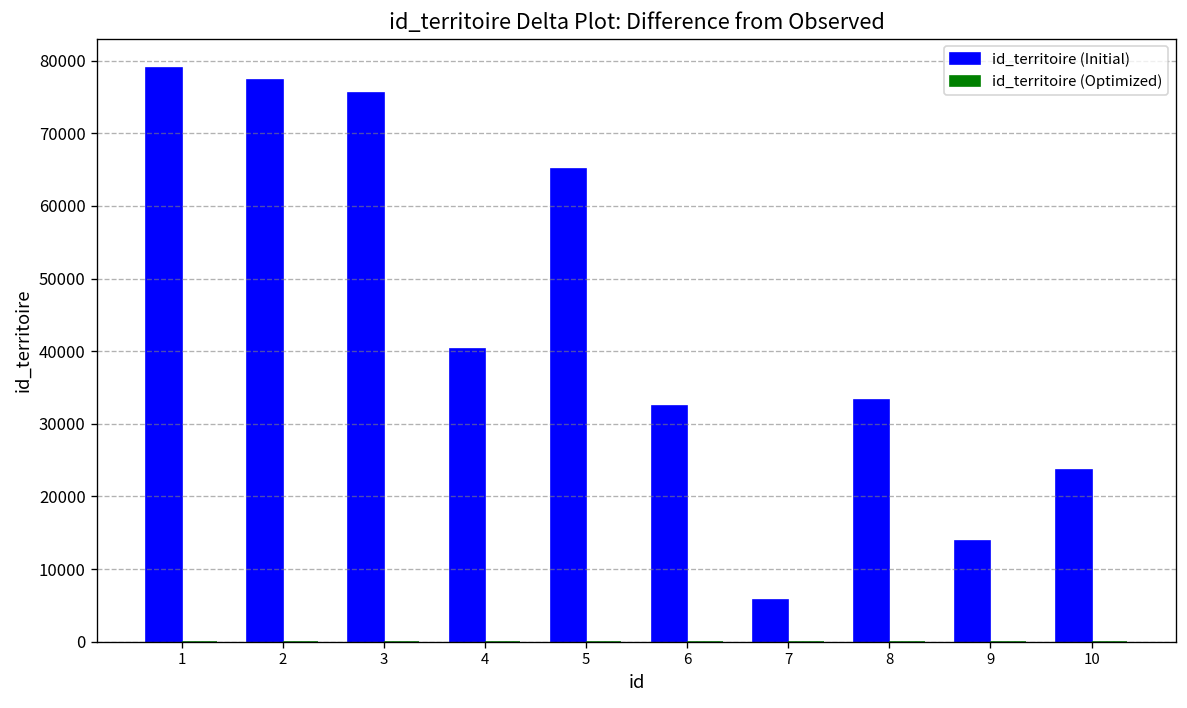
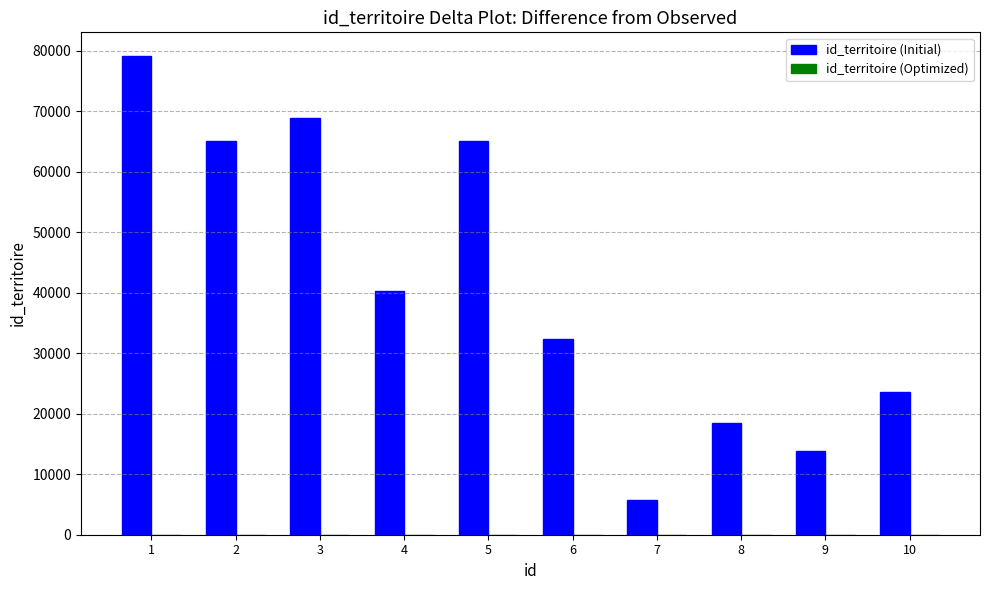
id_territoire (Initial), 2: 77000 -> 65000
id_territoire (Initial), 3: 76000 -> 69000
id_territoire (Initial), 8: 33000 -> 18000
